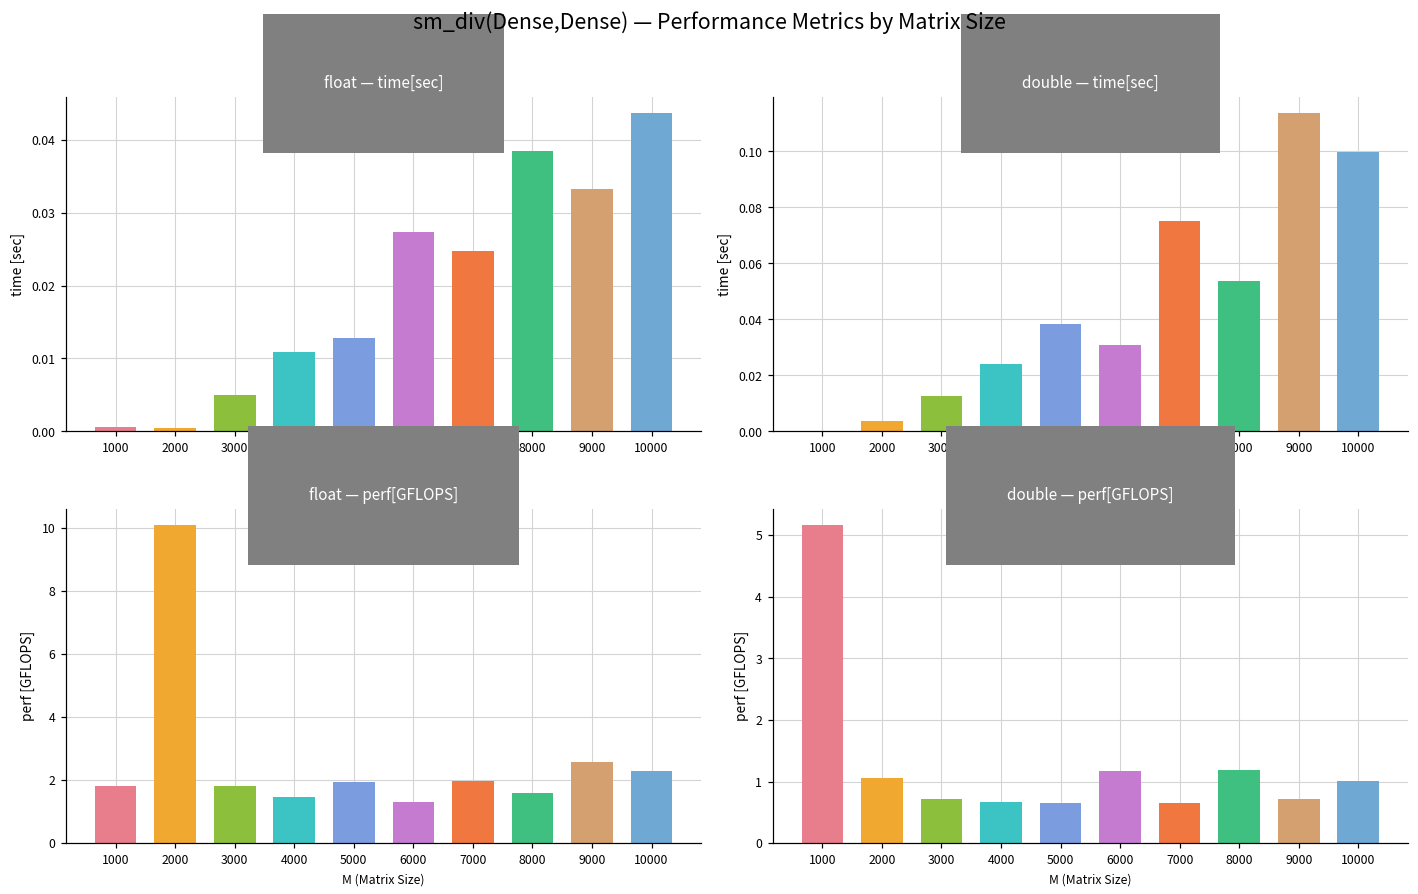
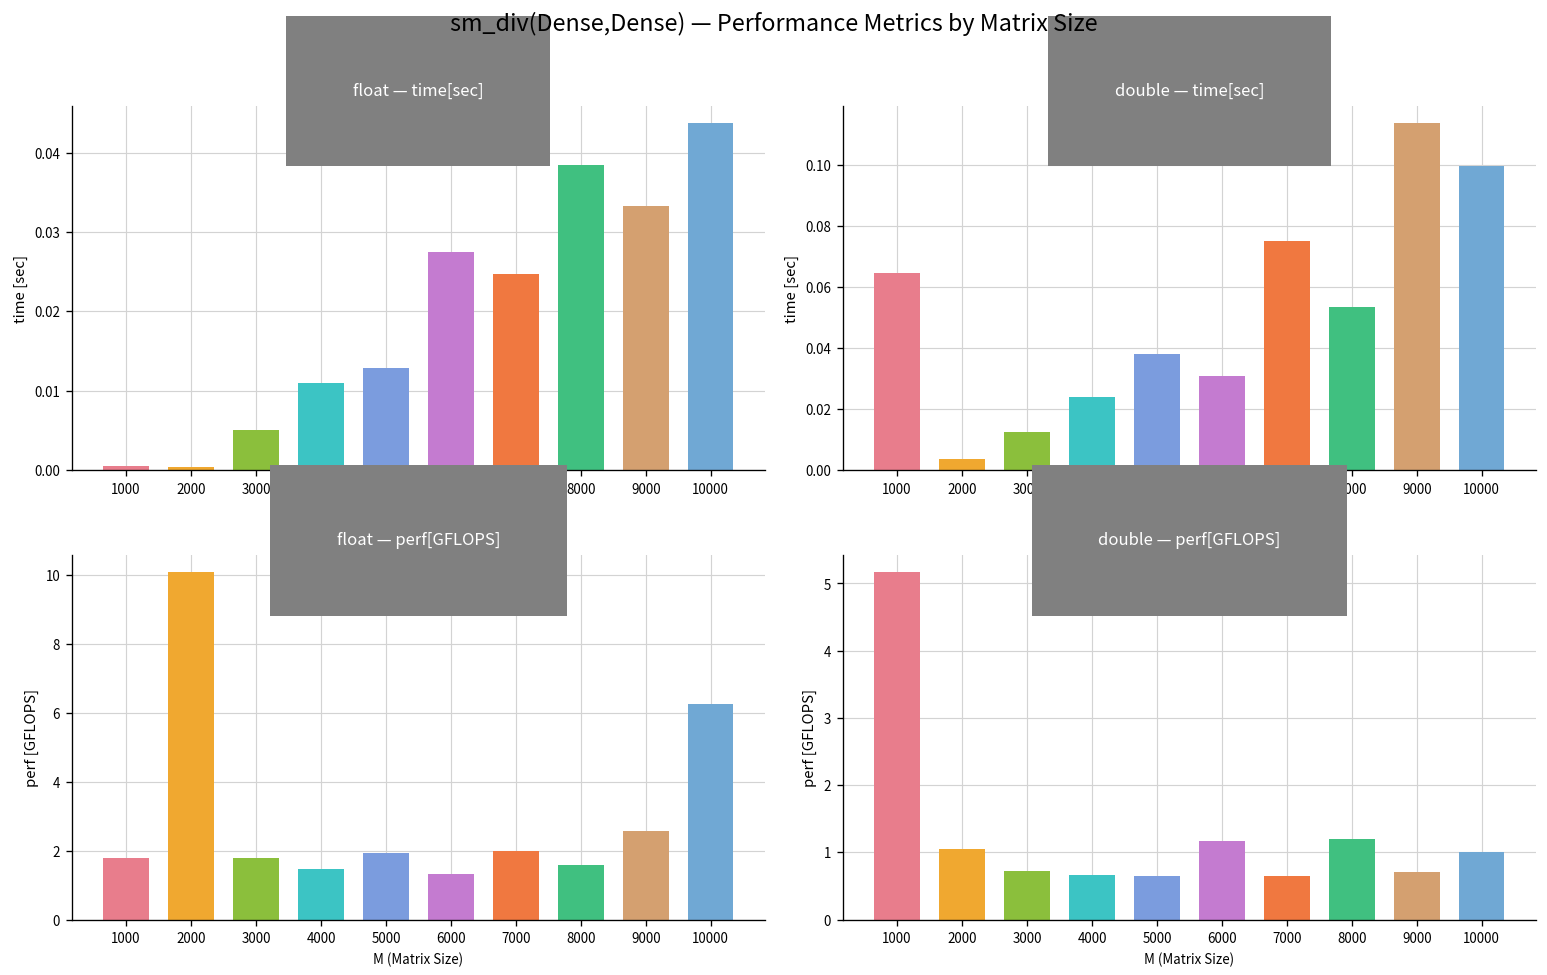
double — time[sec], 1000: 0.000 -> 0.065
float — perf[GFLOPS], 10000: 2.3 -> 6.3
